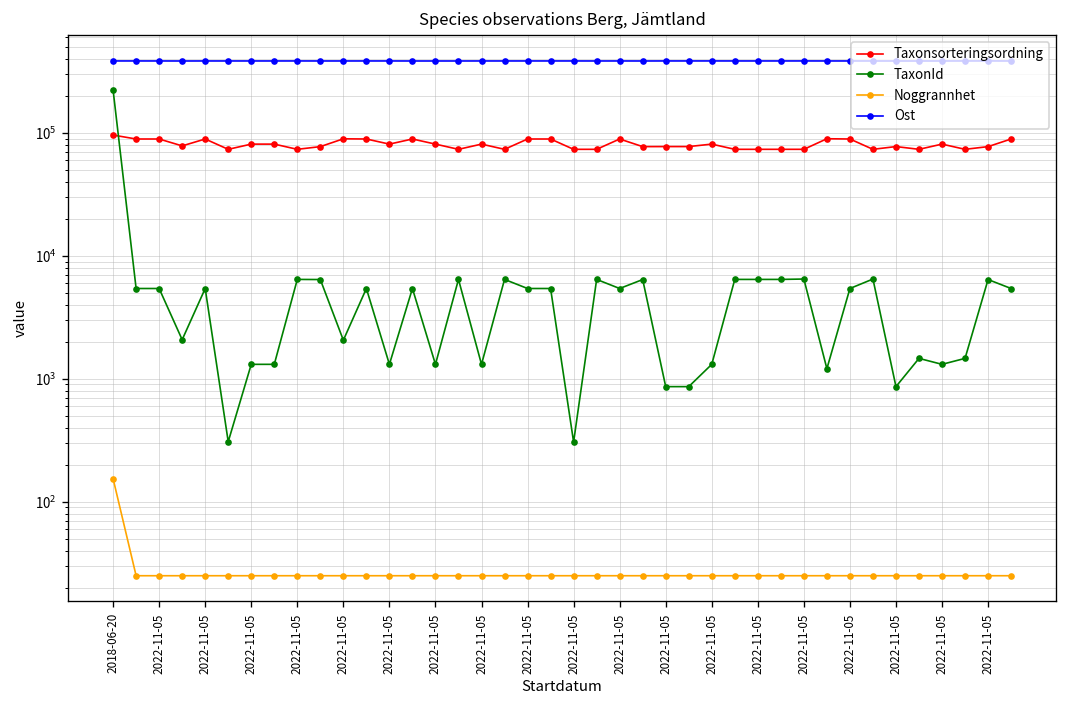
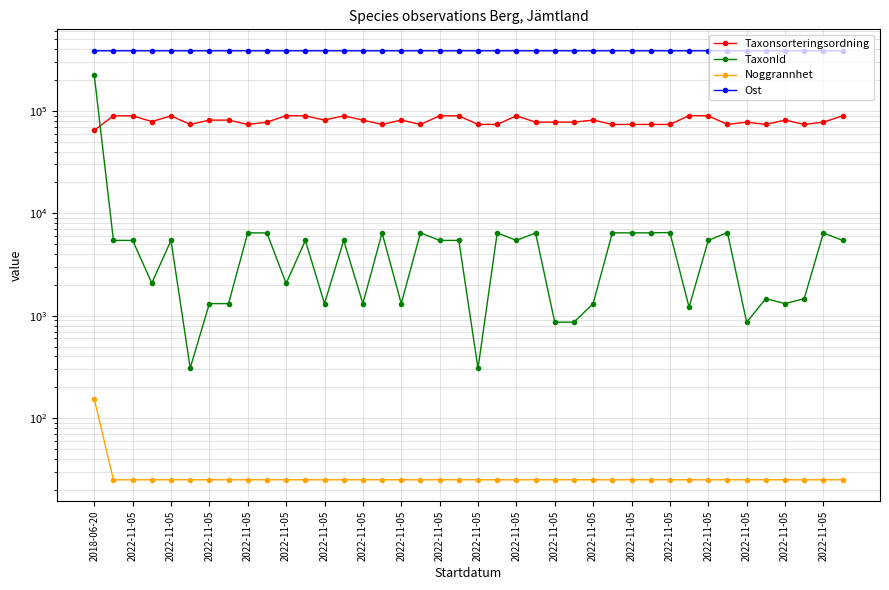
Taxonsorteringsordning, 2018-06-20: 100000 -> 60000
